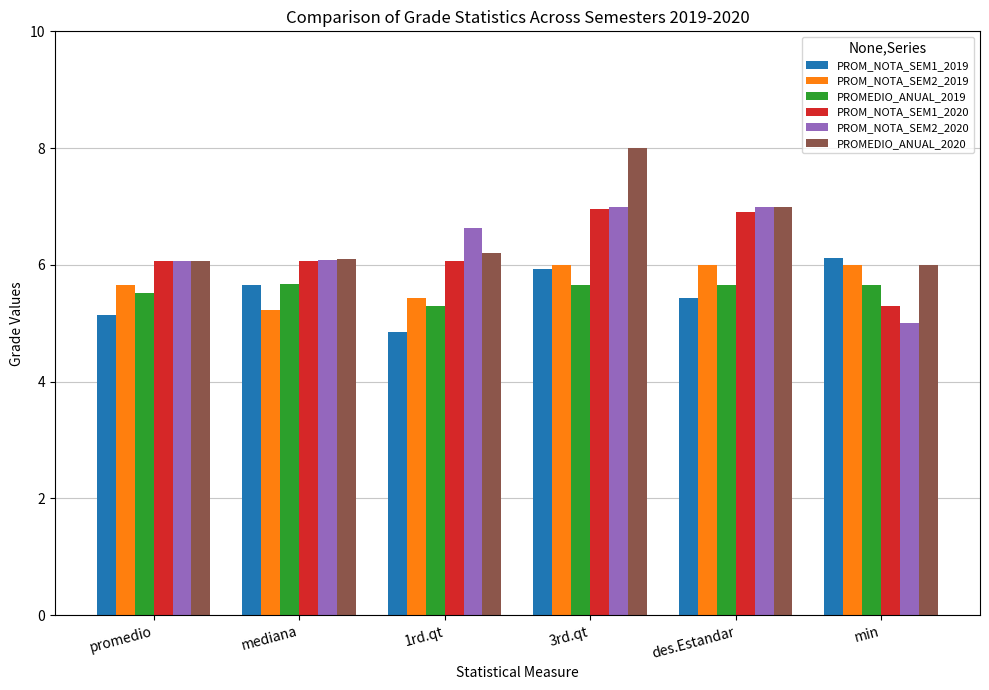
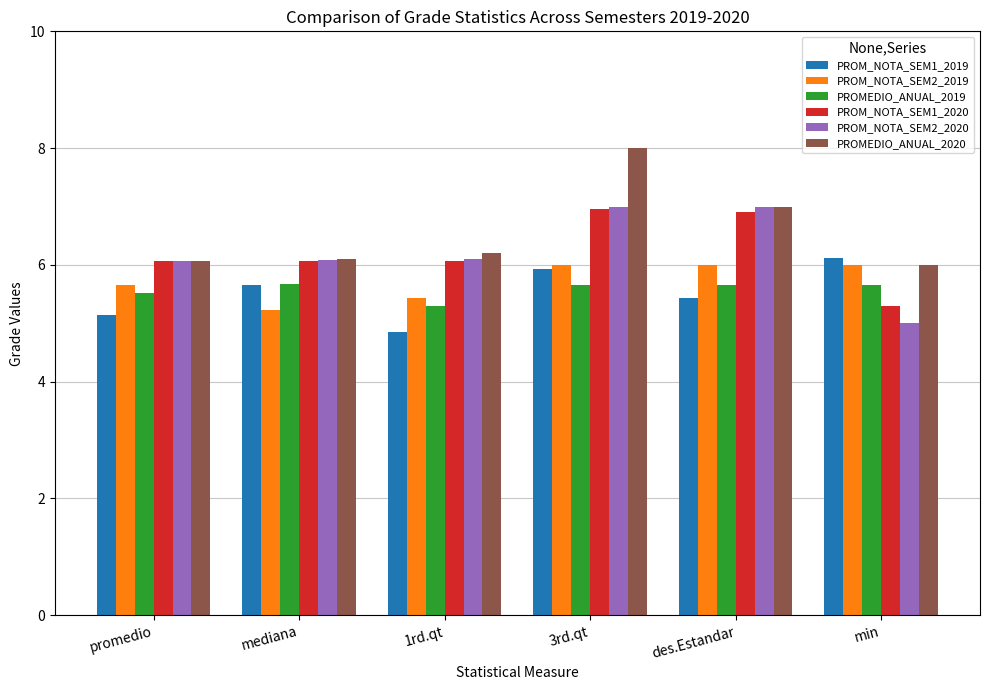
PROM_NOTA_SEM2_2020, 1rd.qt: 6.6 -> 6.1
